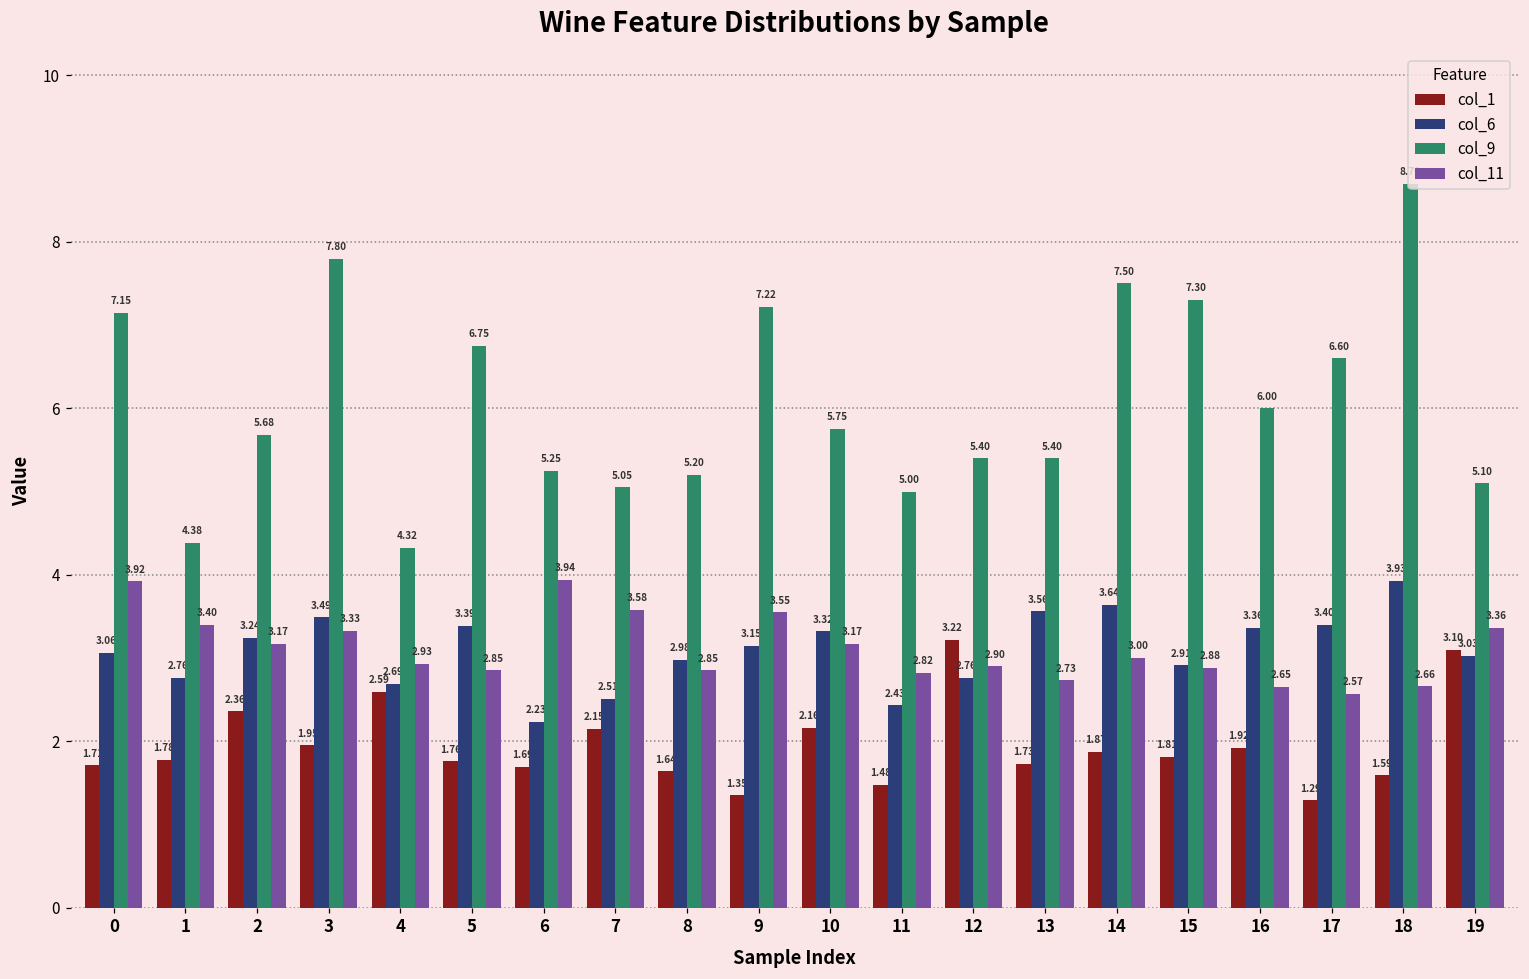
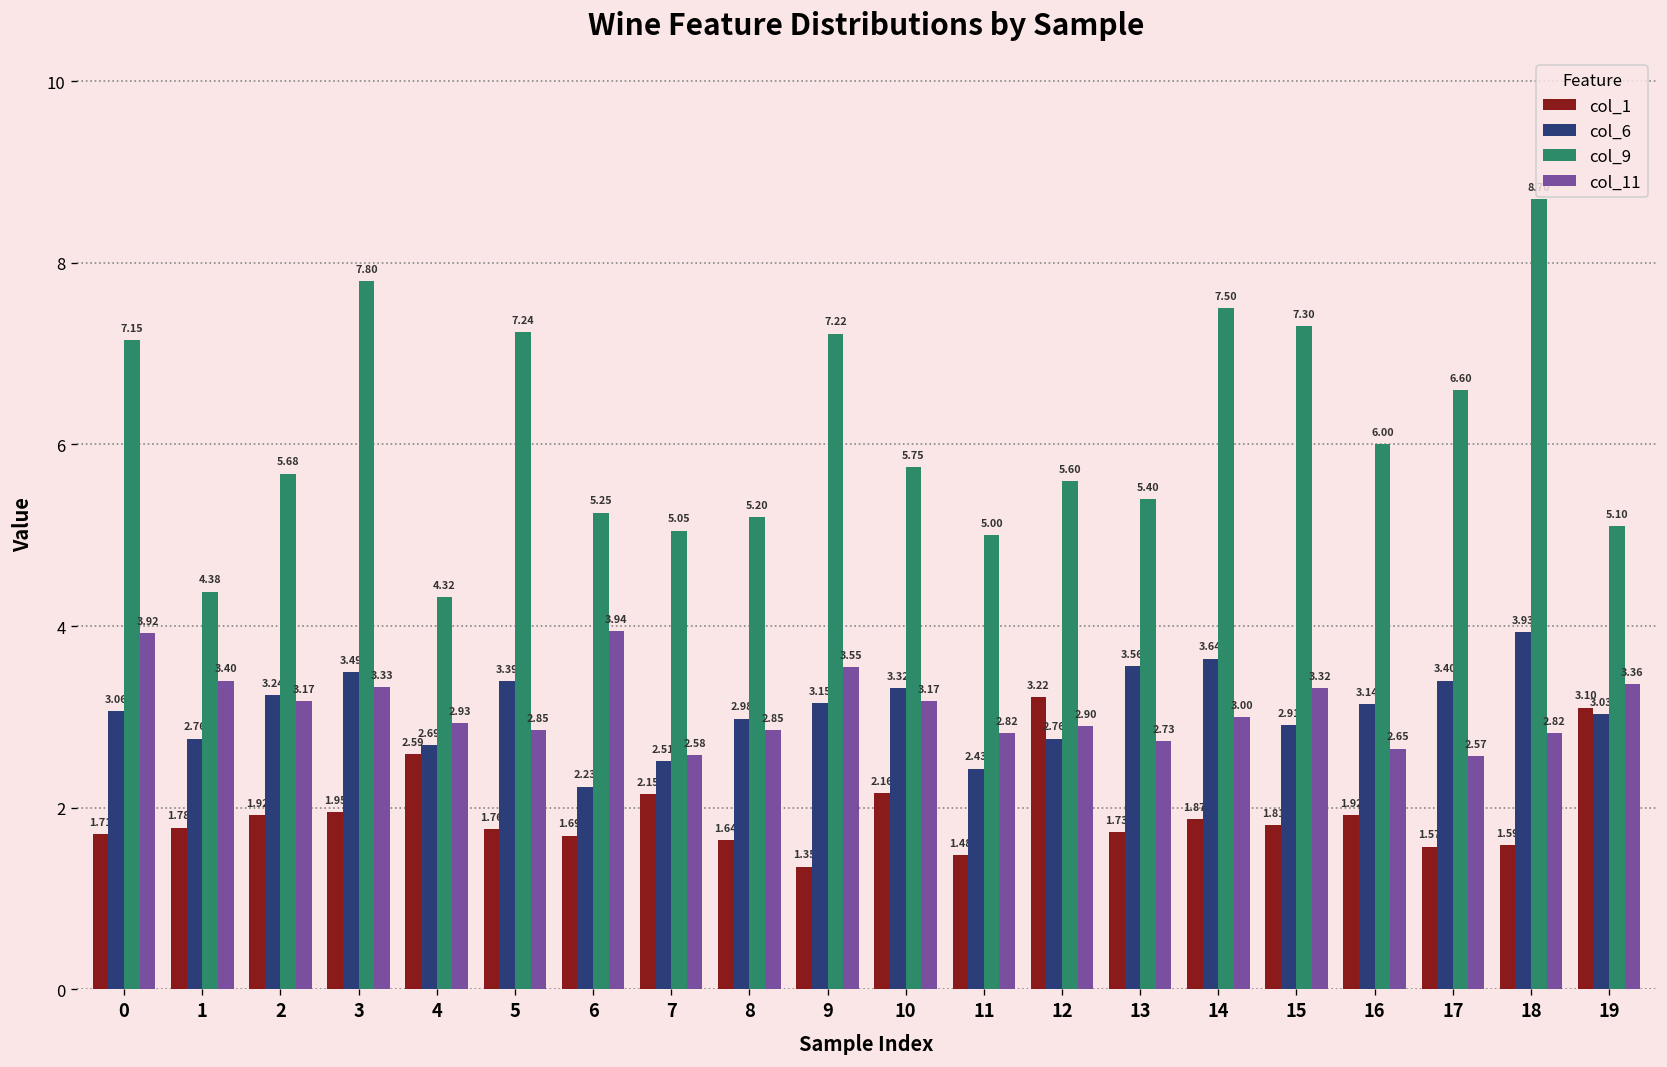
col_1, 2: 2.36 -> 1.92
col_9, 5: 6.75 -> 7.24
col_11, 7: 3.58 -> 2.58
col_9, 12: 5.40 -> 5.60
col_11, 15: 2.88 -> 3.32
col_6, 16: 3.36 -> 3.14
col_1, 17: 1.29 -> 1.57
col_11, 18: 2.66 -> 2.82
